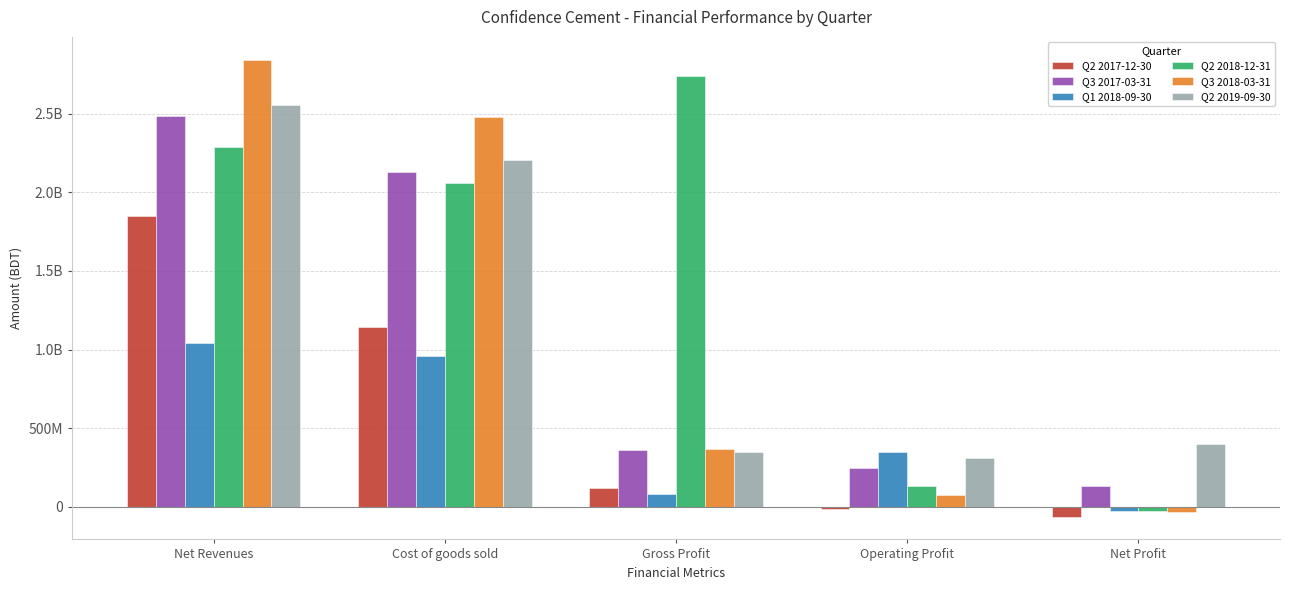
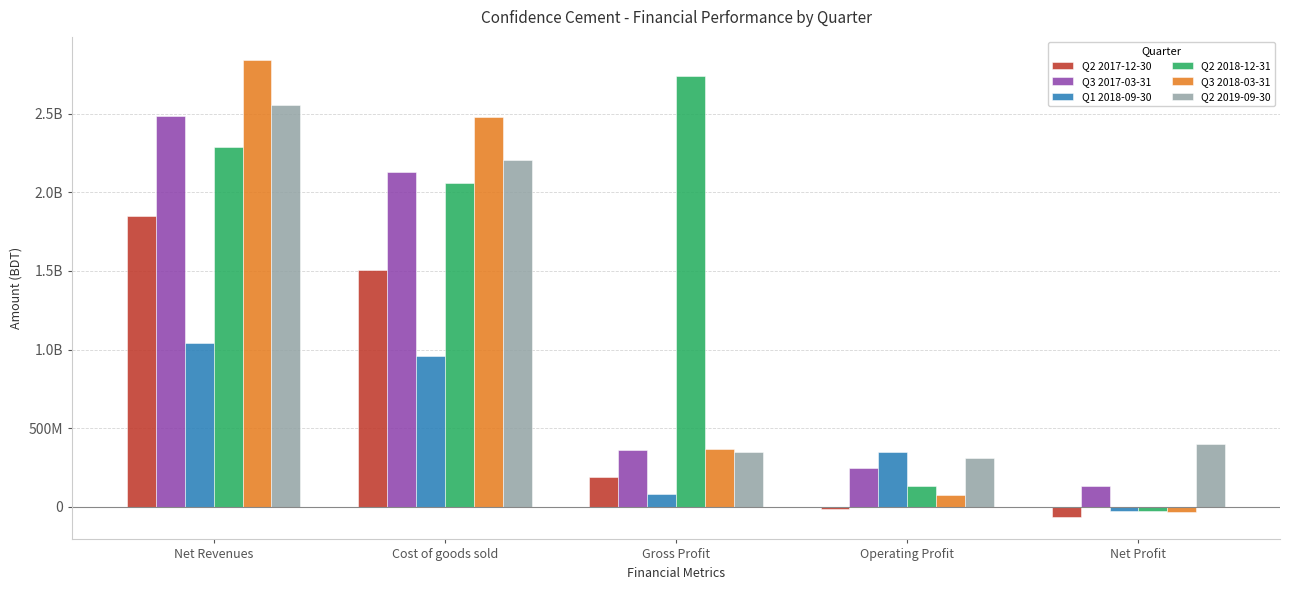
Q2 2017-12-30, Cost of goods sold: 1150000000 -> 1510000000
Q2 2017-12-30, Gross Profit: 120000000 -> 190000000
